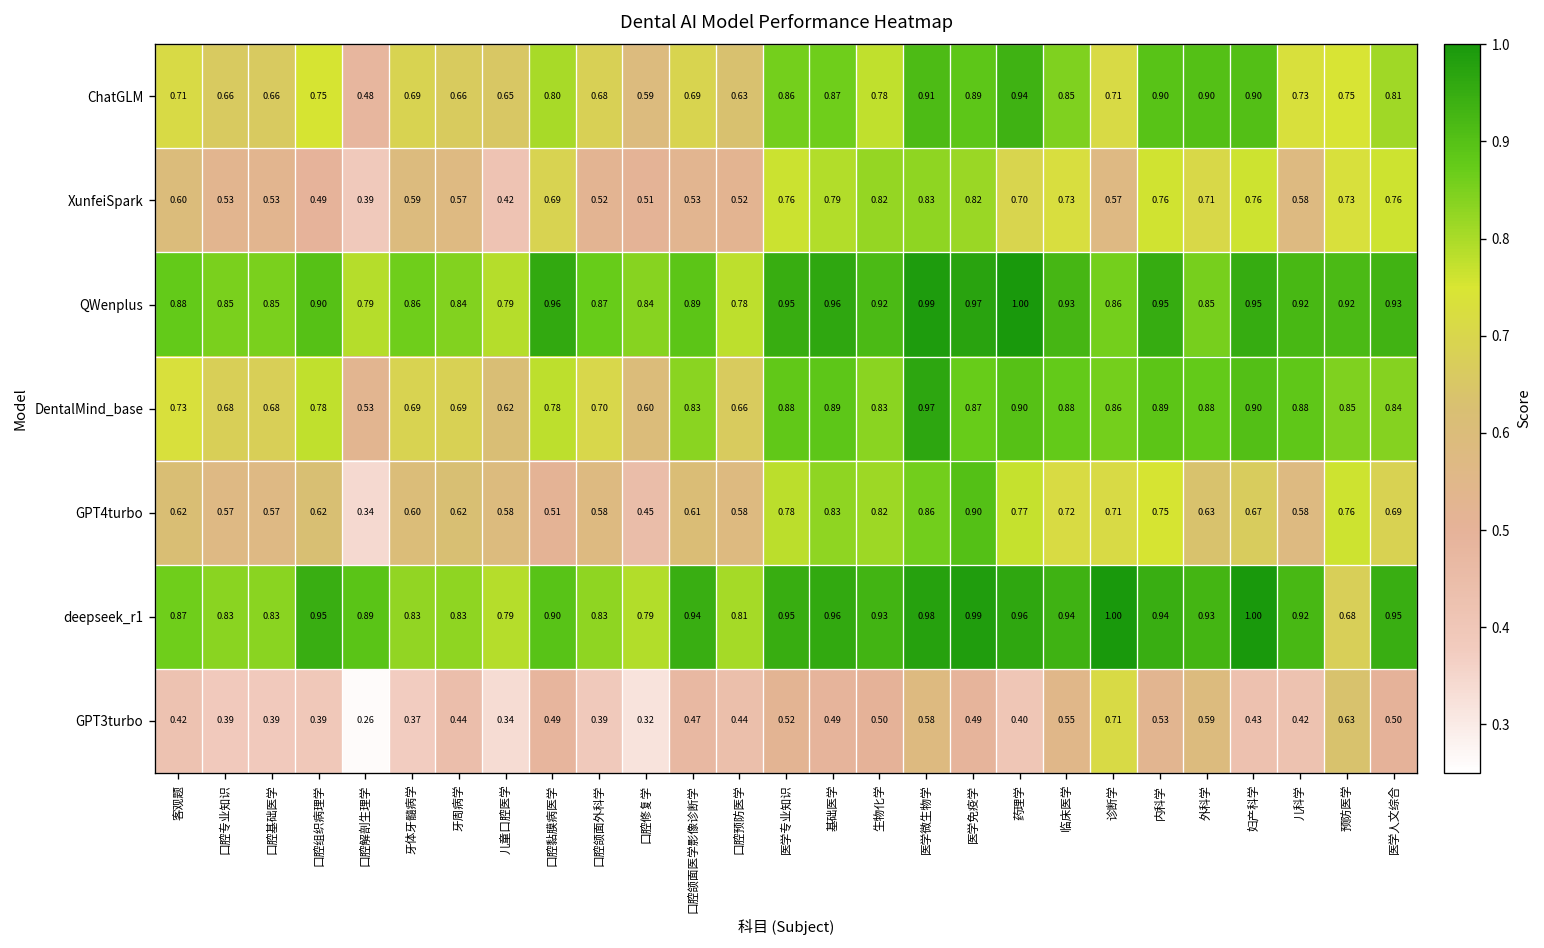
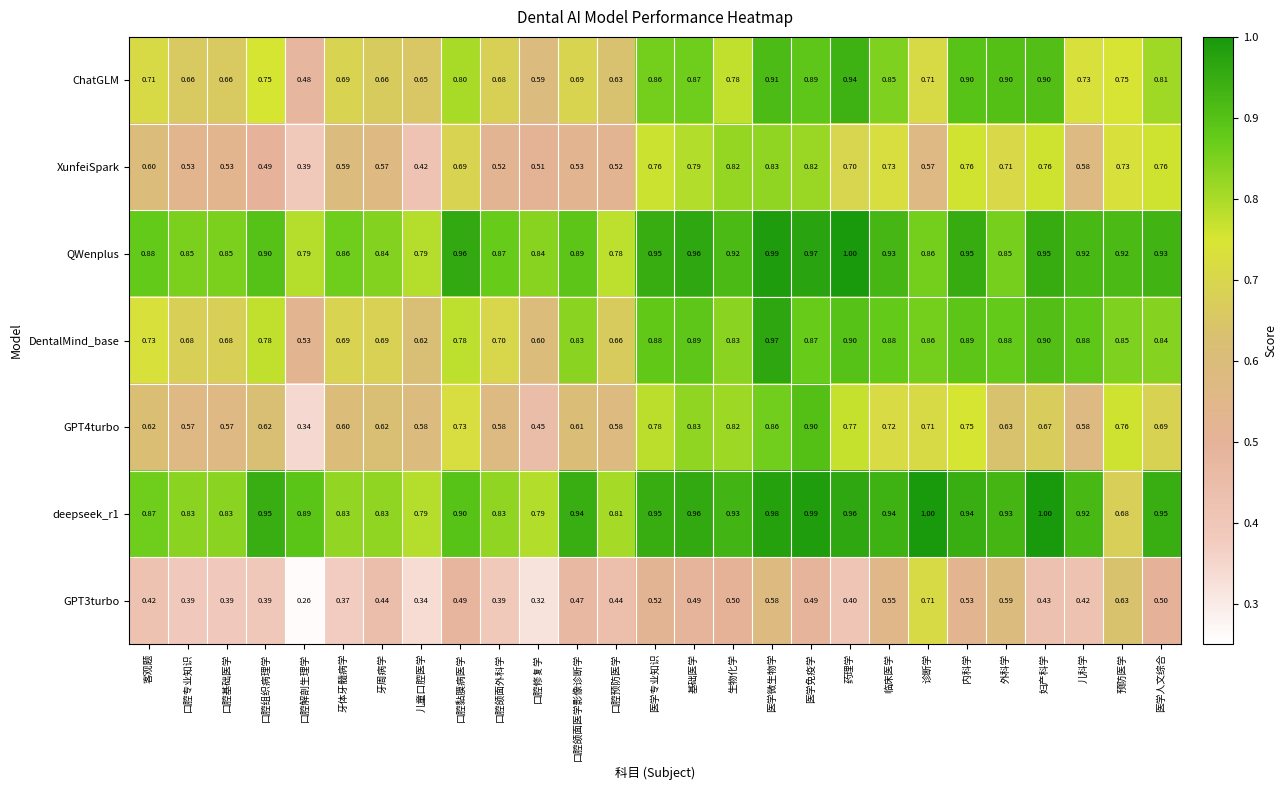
GPT4turbo, 口腔黏膜病医学: 0.51 -> 0.73
